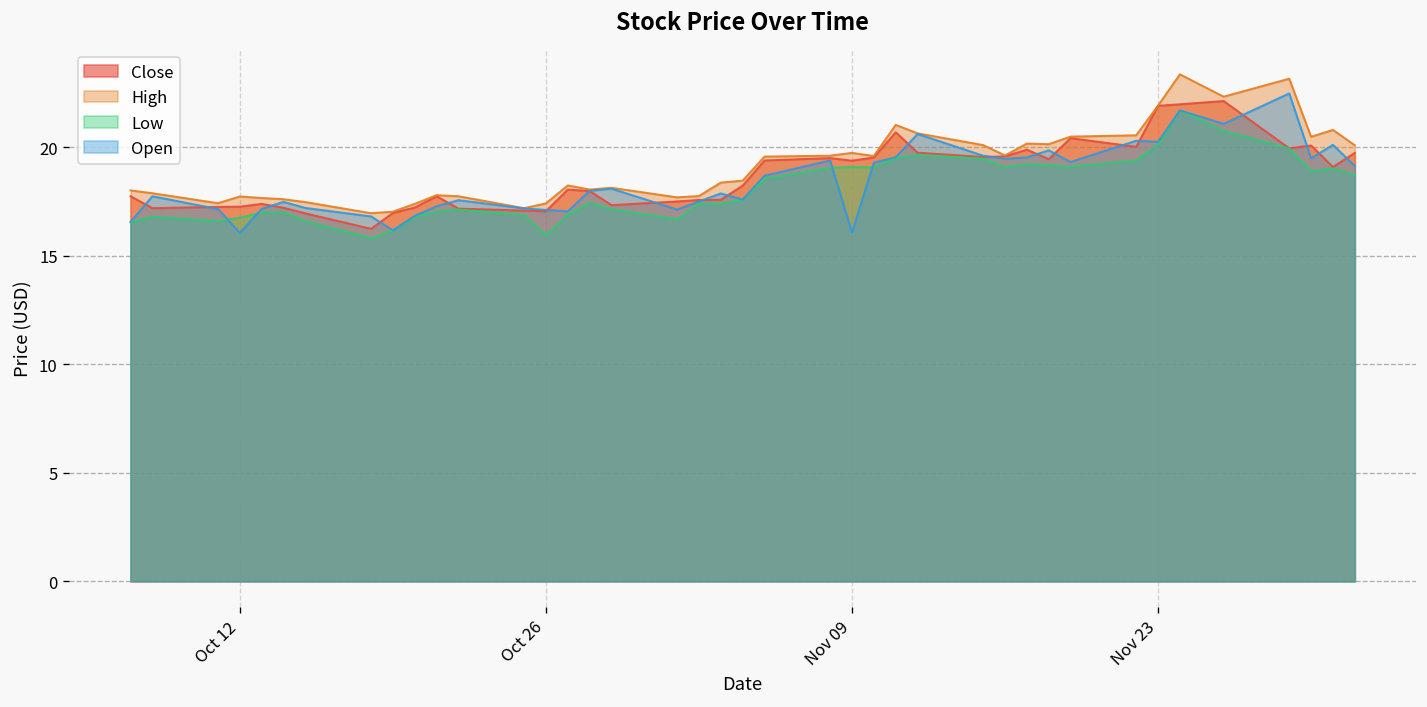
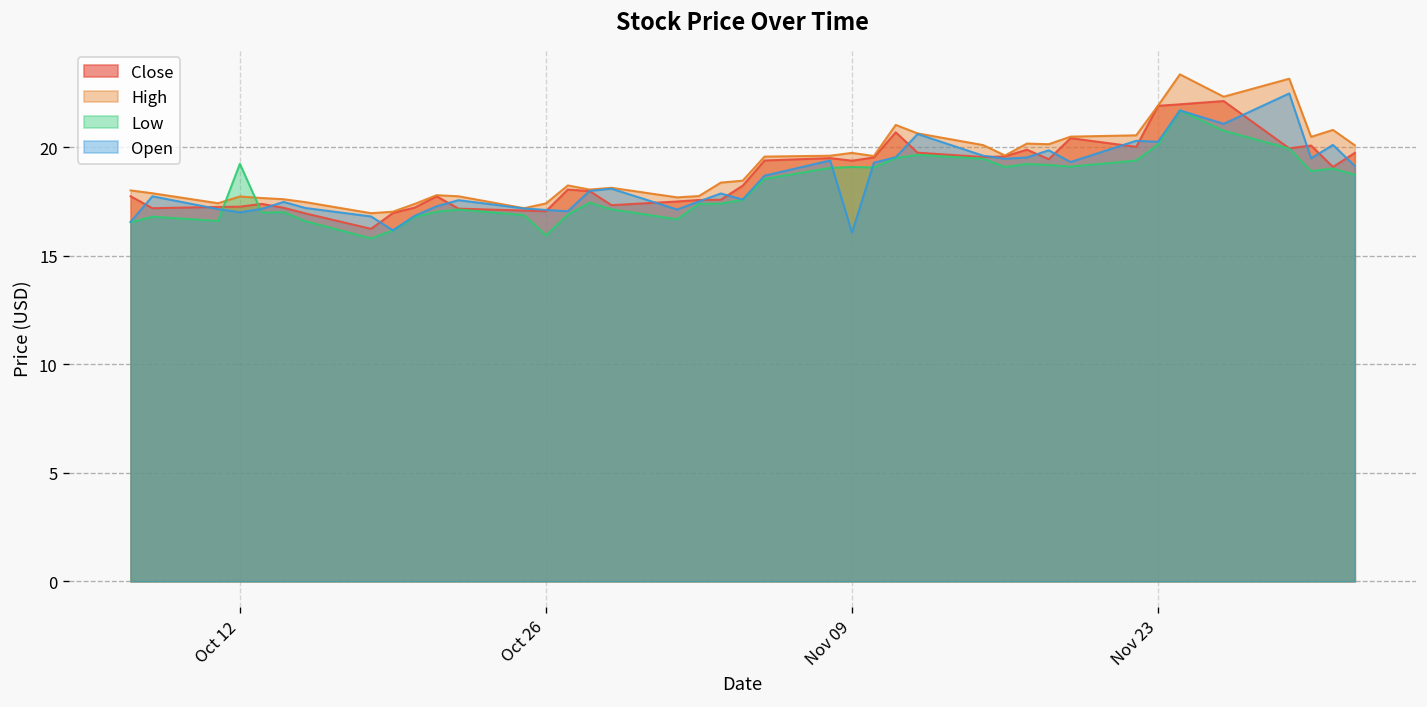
Low, Oct 12: 16.8 -> 19.2
Open, Oct 12: 16.1 -> 17.0
